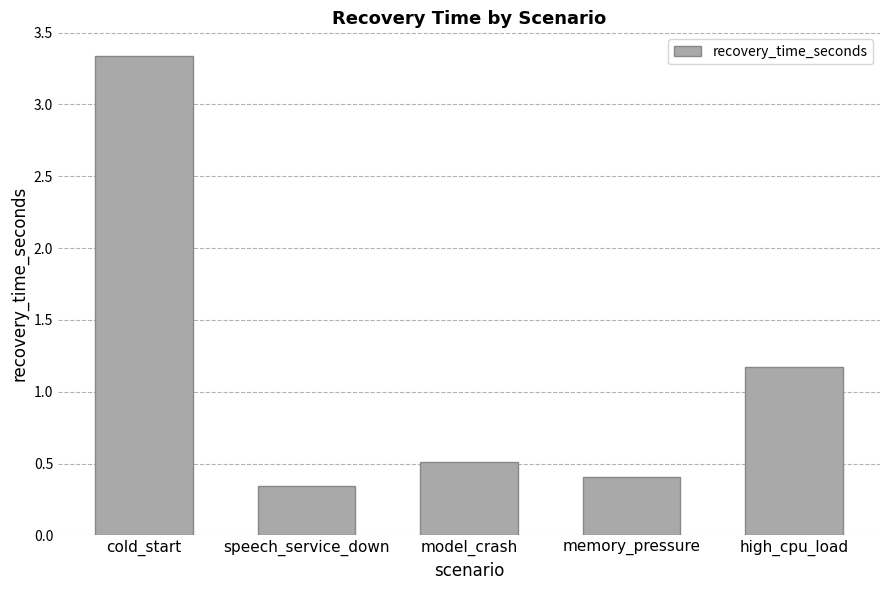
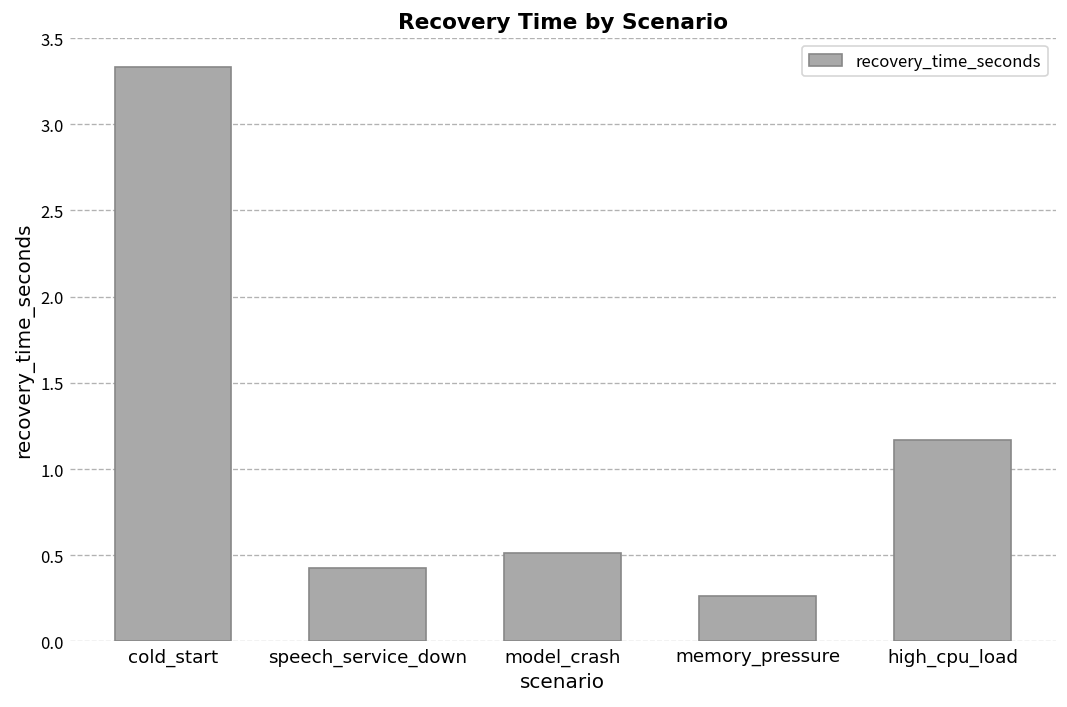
speech_service_down: 0.34 -> 0.43
memory_pressure: 0.41 -> 0.26
